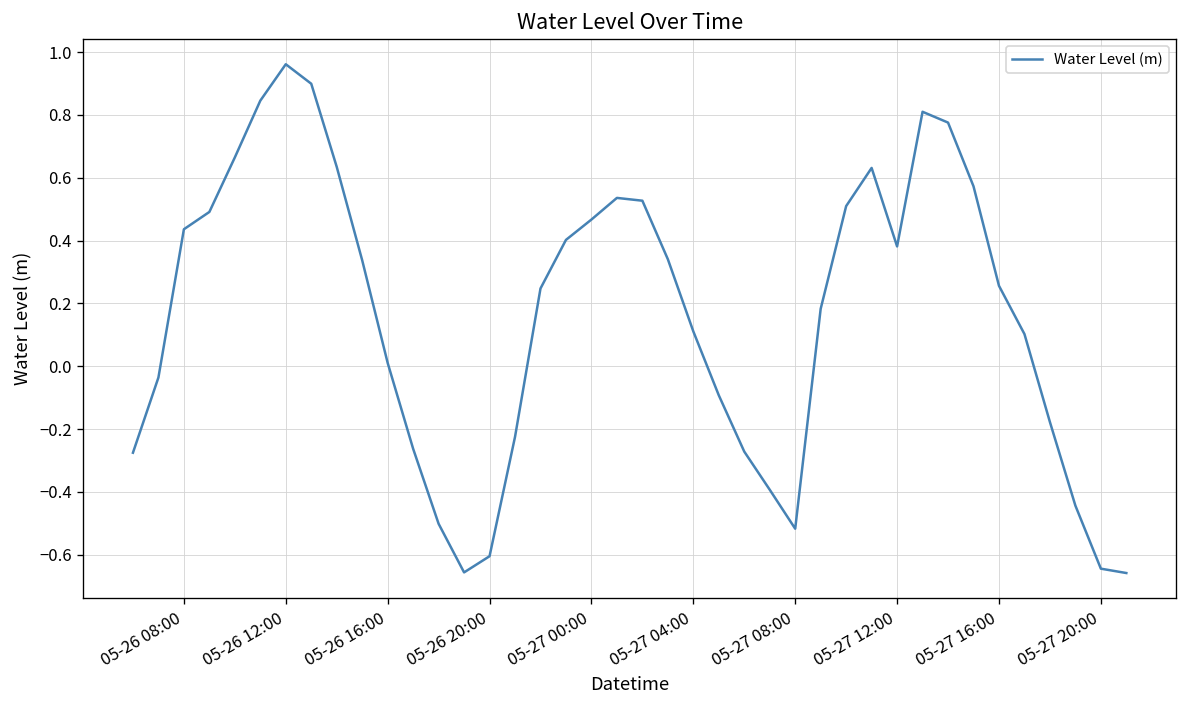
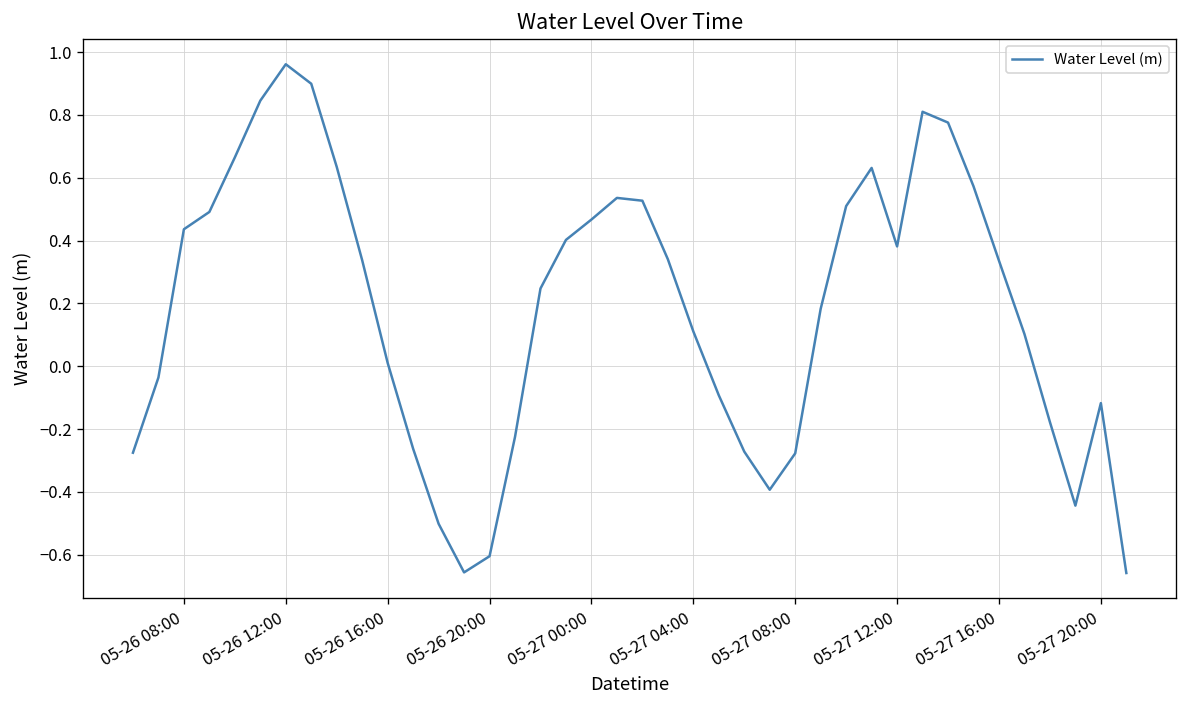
05-27 08:00: -0.52 -> -0.28
05-27 16:00: 0.26 -> 0.34
05-27 20:00: -0.64 -> -0.12
